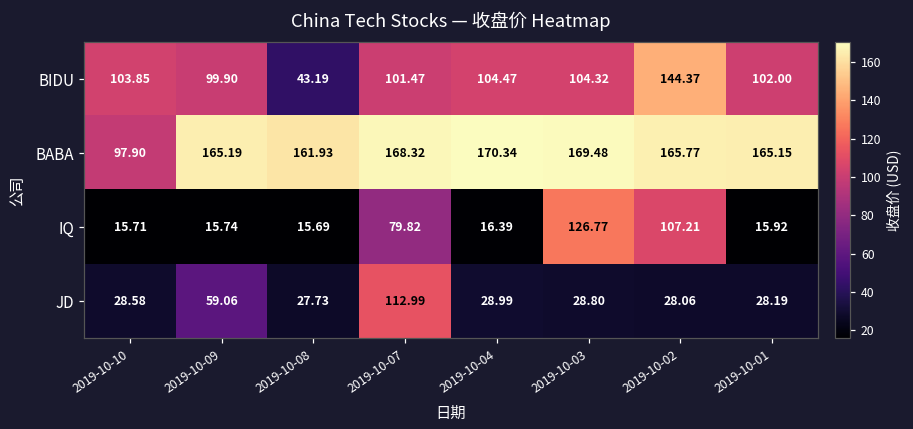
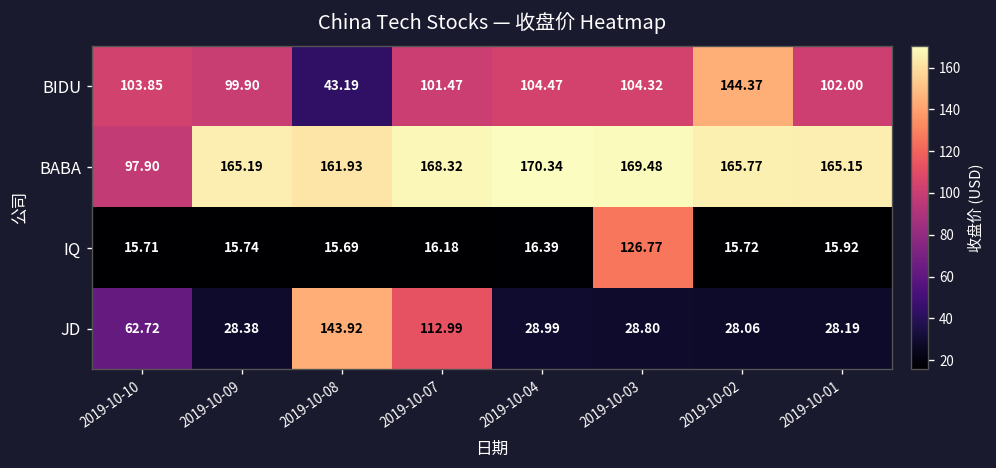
IQ, 2019-10-07: 79.82 -> 16.18
IQ, 2019-10-02: 107.21 -> 15.72
JD, 2019-10-10: 28.58 -> 62.72
JD, 2019-10-09: 59.06 -> 28.38
JD, 2019-10-08: 27.73 -> 143.92
